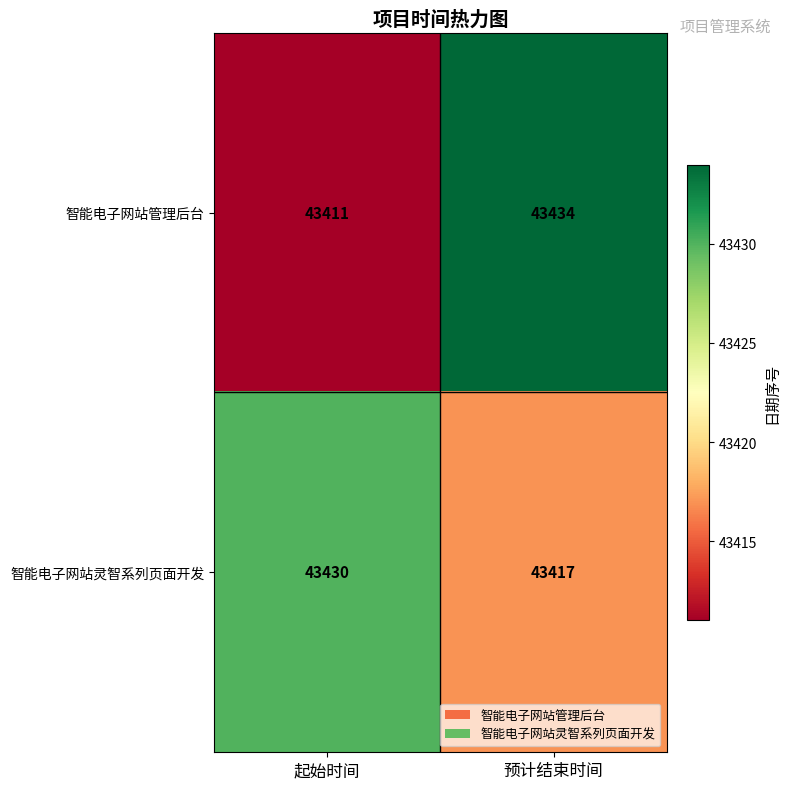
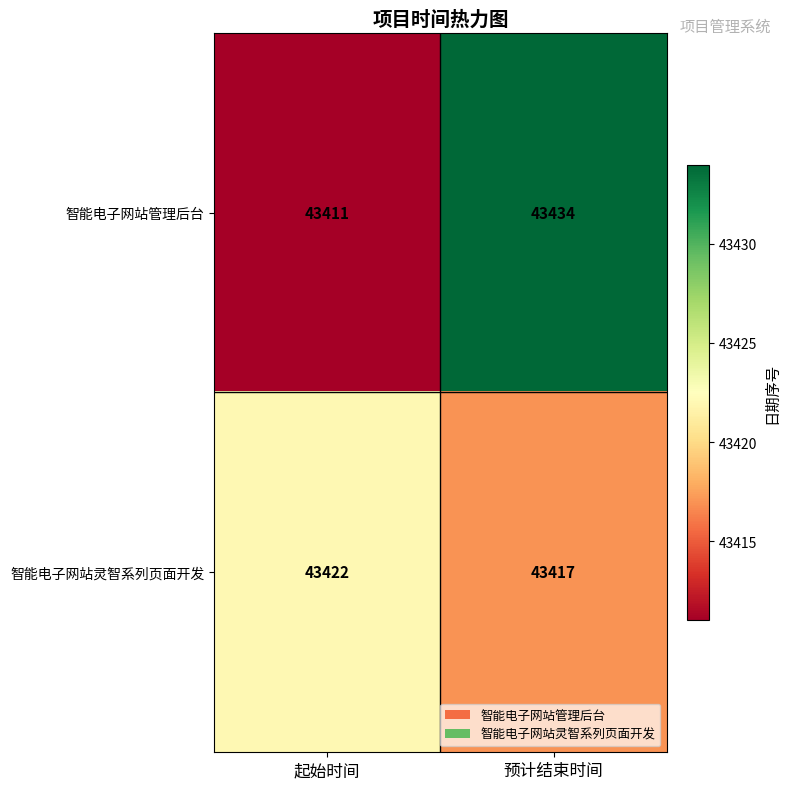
智能电子网站灵智系列页面开发, 起始时间: 43430 -> 43422
